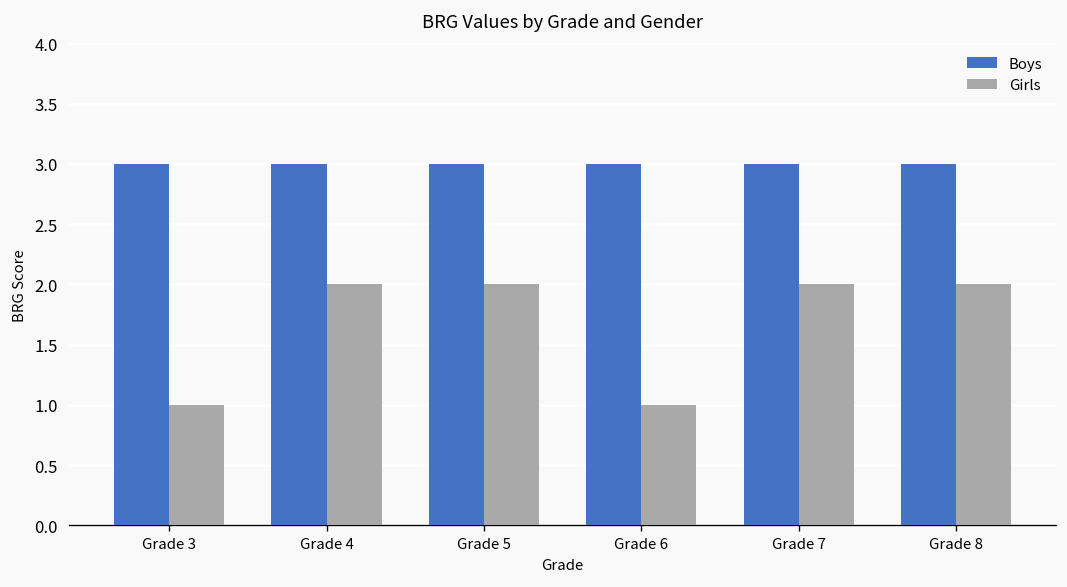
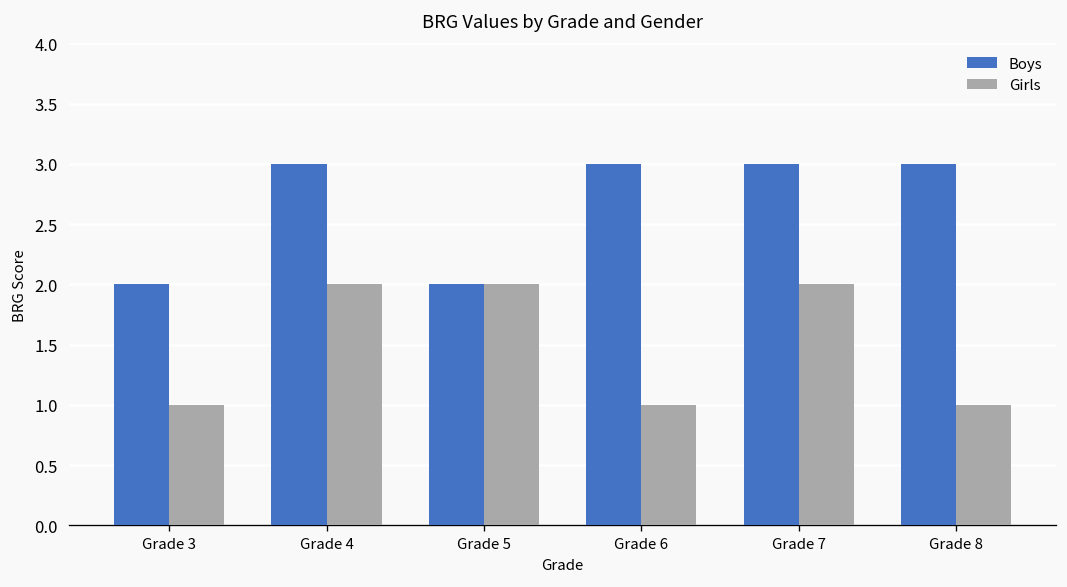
Boys, Grade 3: 3 -> 2
Boys, Grade 5: 3 -> 2
Girls, Grade 8: 2 -> 1
